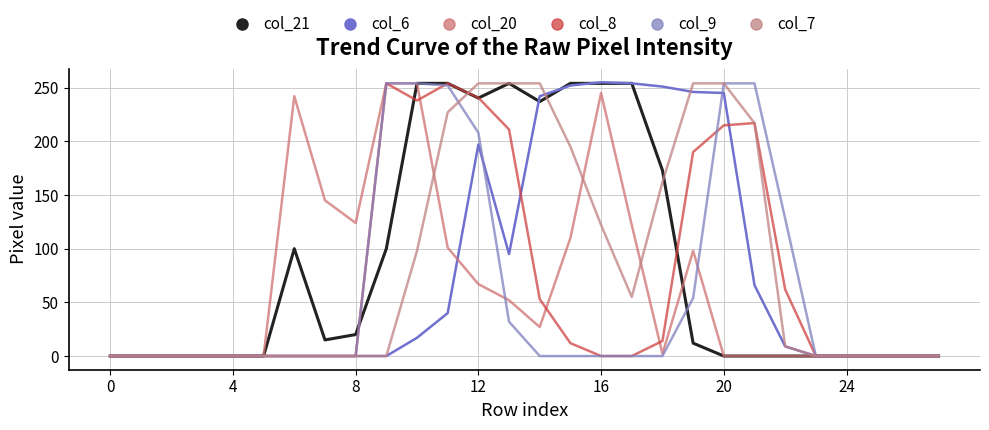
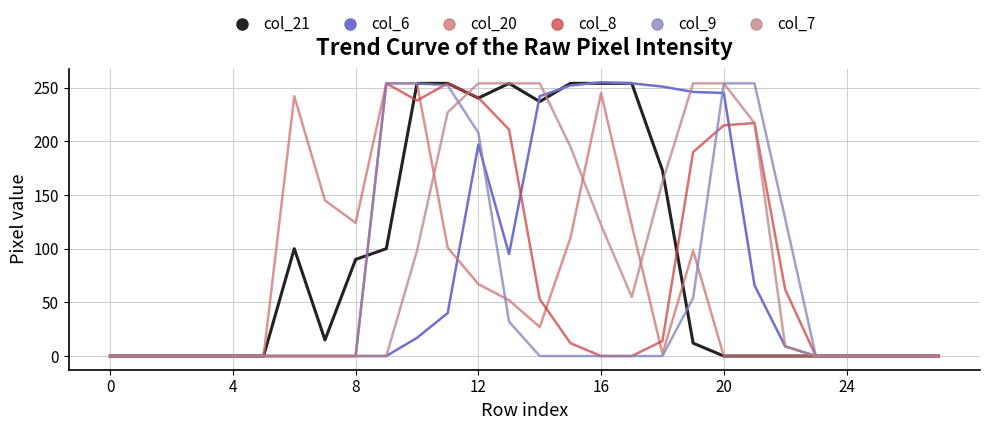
col_21, 8: 20 -> 90
